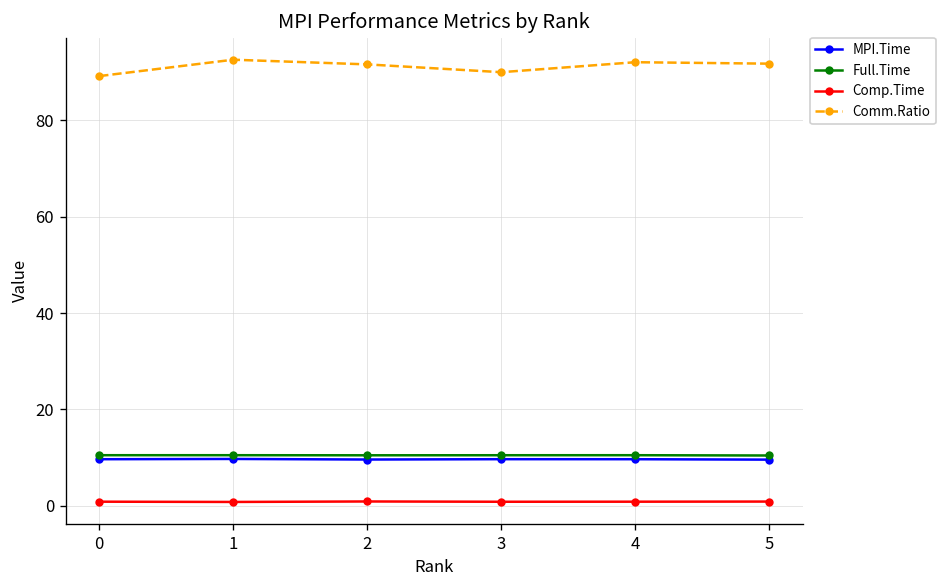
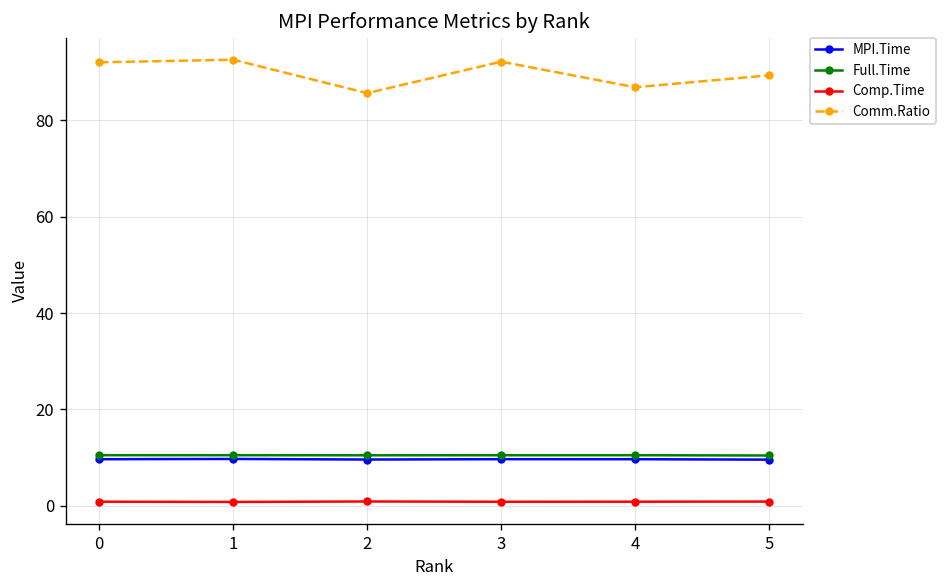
Comm.Ratio, 0: 89 -> 92
Comm.Ratio, 2: 92 -> 86
Comm.Ratio, 3: 90 -> 92
Comm.Ratio, 4: 92 -> 87
Comm.Ratio, 5: 92 -> 89
